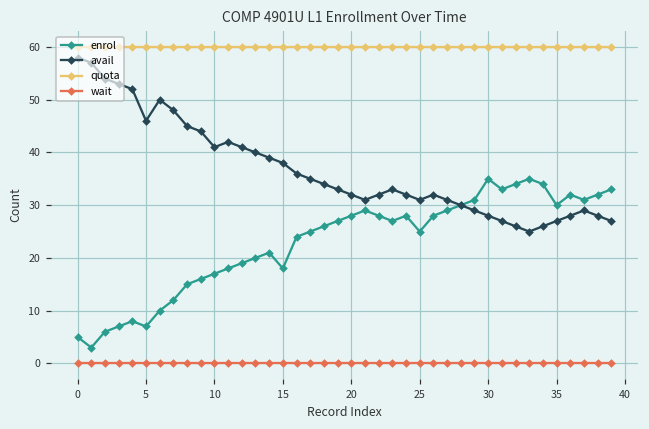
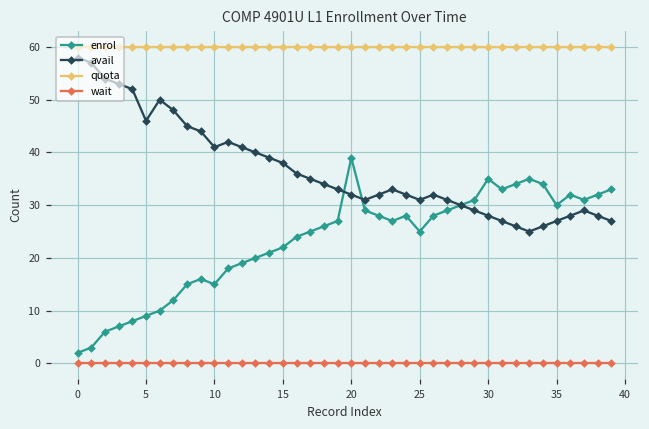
enrol, 0: 5 -> 2
enrol, 5: 7 -> 9
enrol, 10: 17 -> 15
enrol, 15: 18 -> 22
enrol, 20: 28 -> 39
